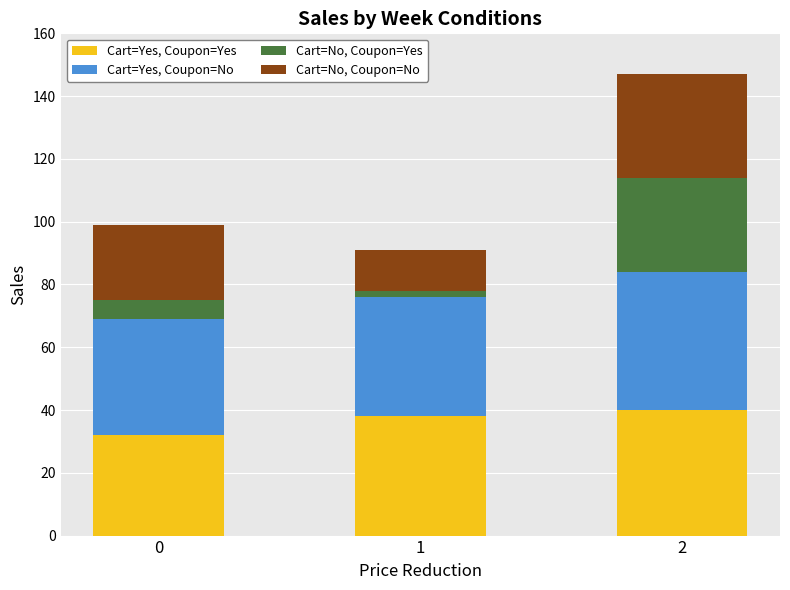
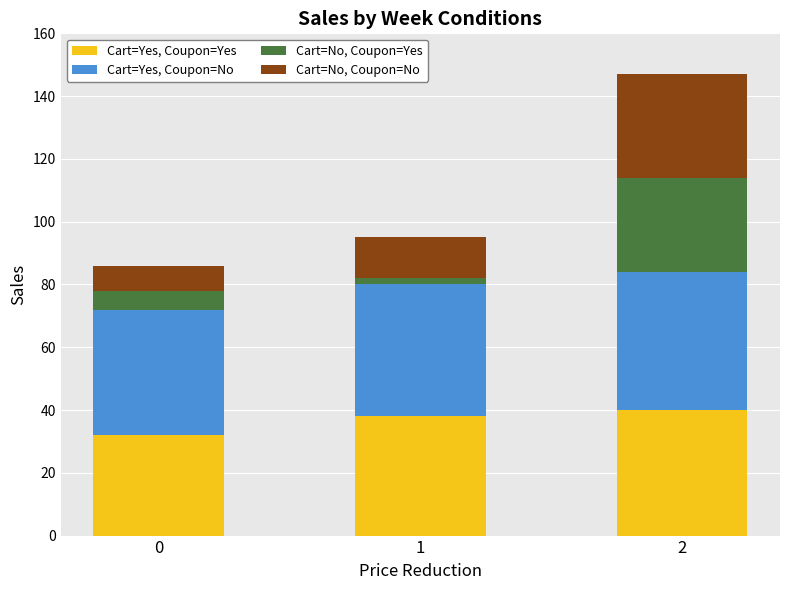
Cart=Yes, Coupon=No, 0: 37 -> 40
Cart=No, Coupon=No, 0: 24 -> 8
Cart=Yes, Coupon=No, 1: 38 -> 42
